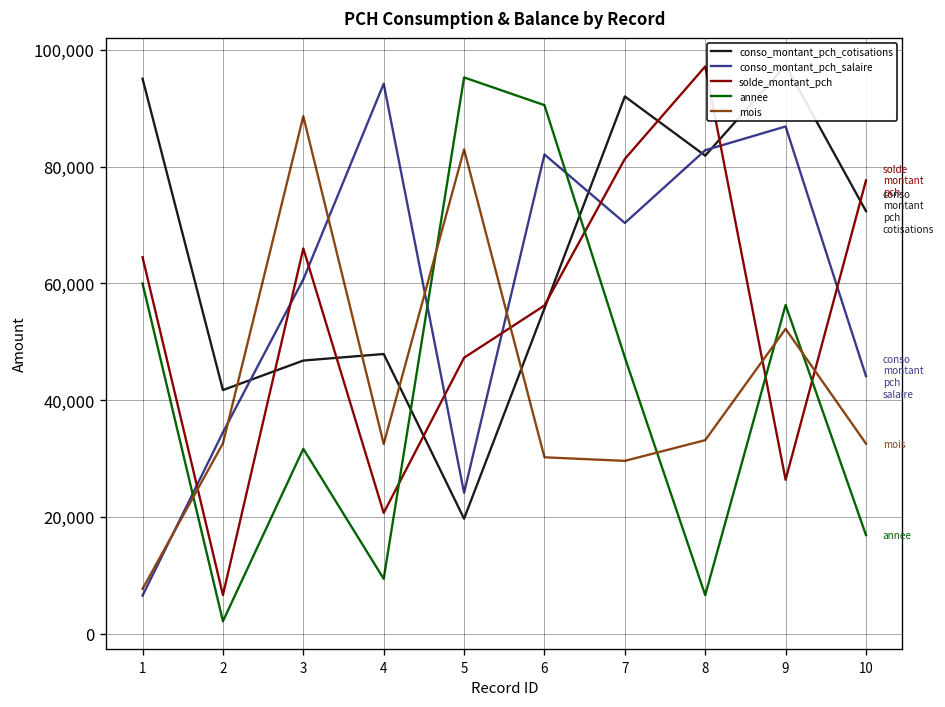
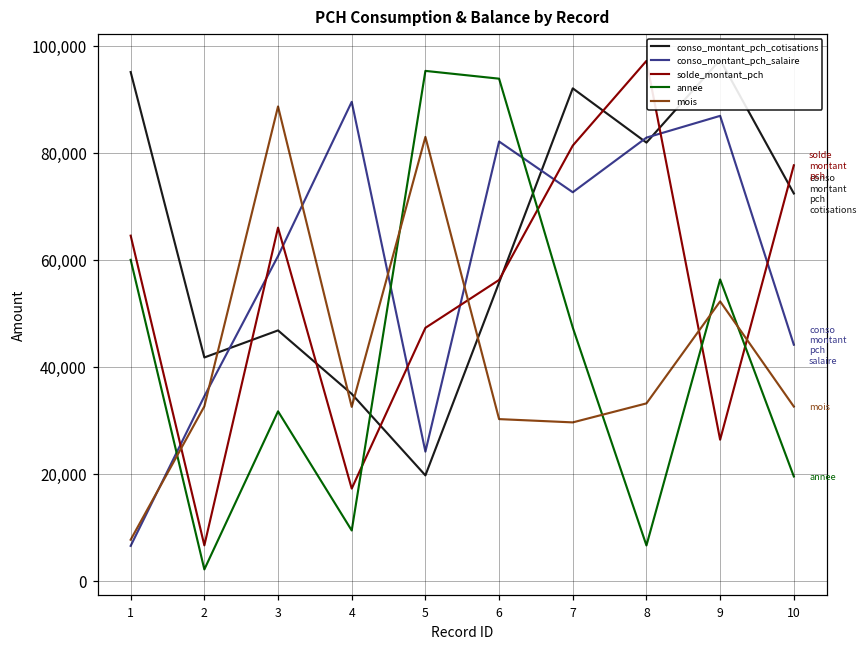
conso_montant_pch_cotisations, 4: 48,000 -> 35,000
conso_montant_pch_salaire, 4: 94,000 -> 89,000
solde_montant_pch, 4: 21,000 -> 17,000
annee, 6: 91,000 -> 94,000
conso_montant_pch_salaire, 7: 70,000 -> 73,000
annee, 10: 17,000 -> 20,000
